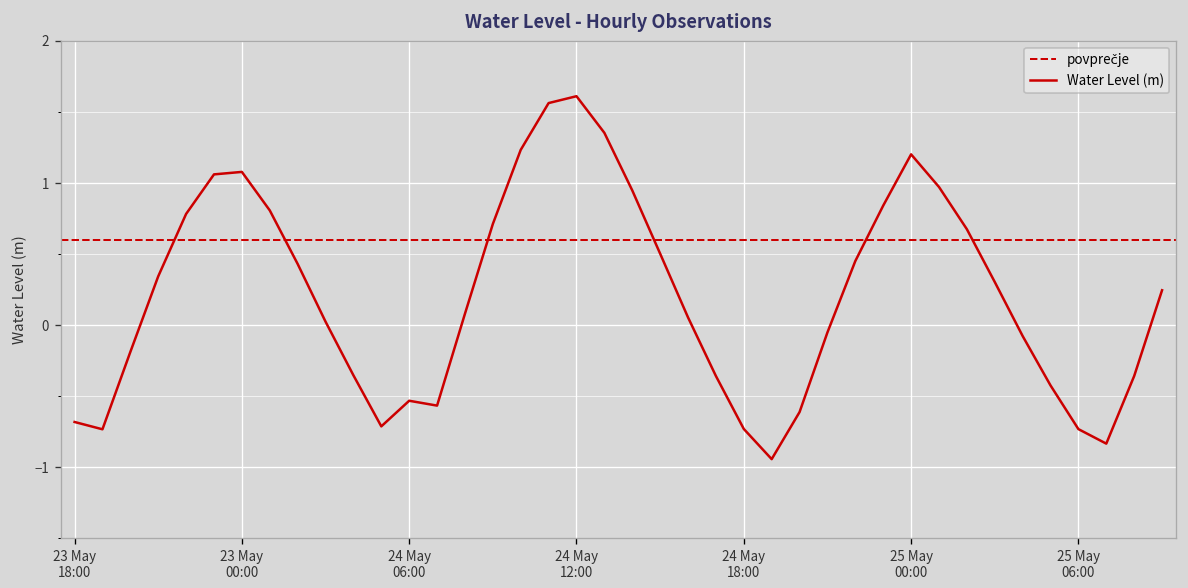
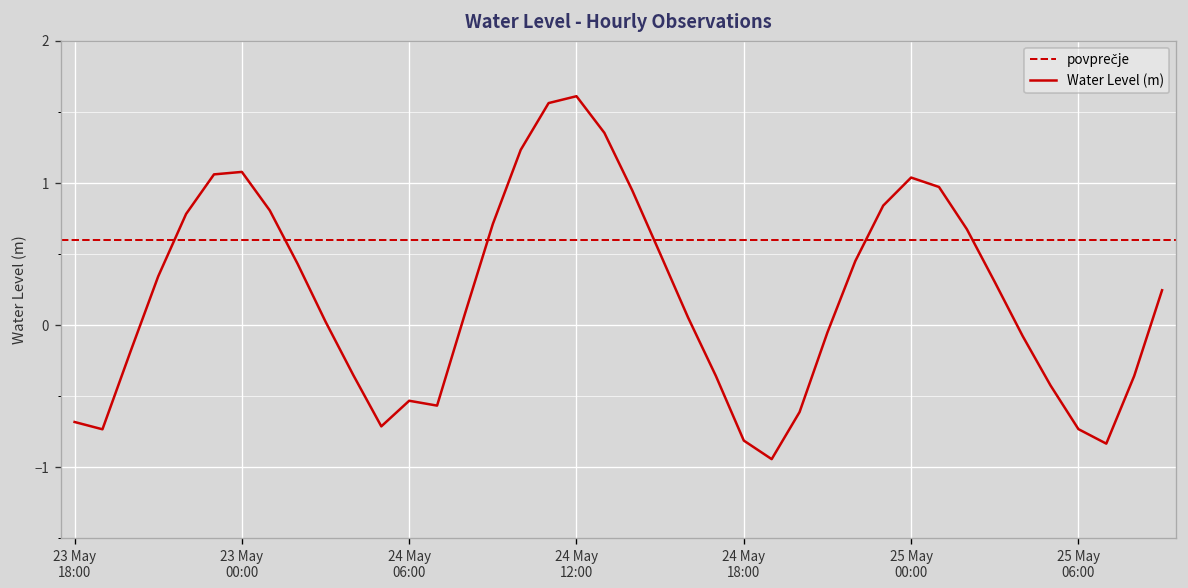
24 May 18:00: -0.73 -> -0.81
25 May 00:00: 1.20 -> 1.04
